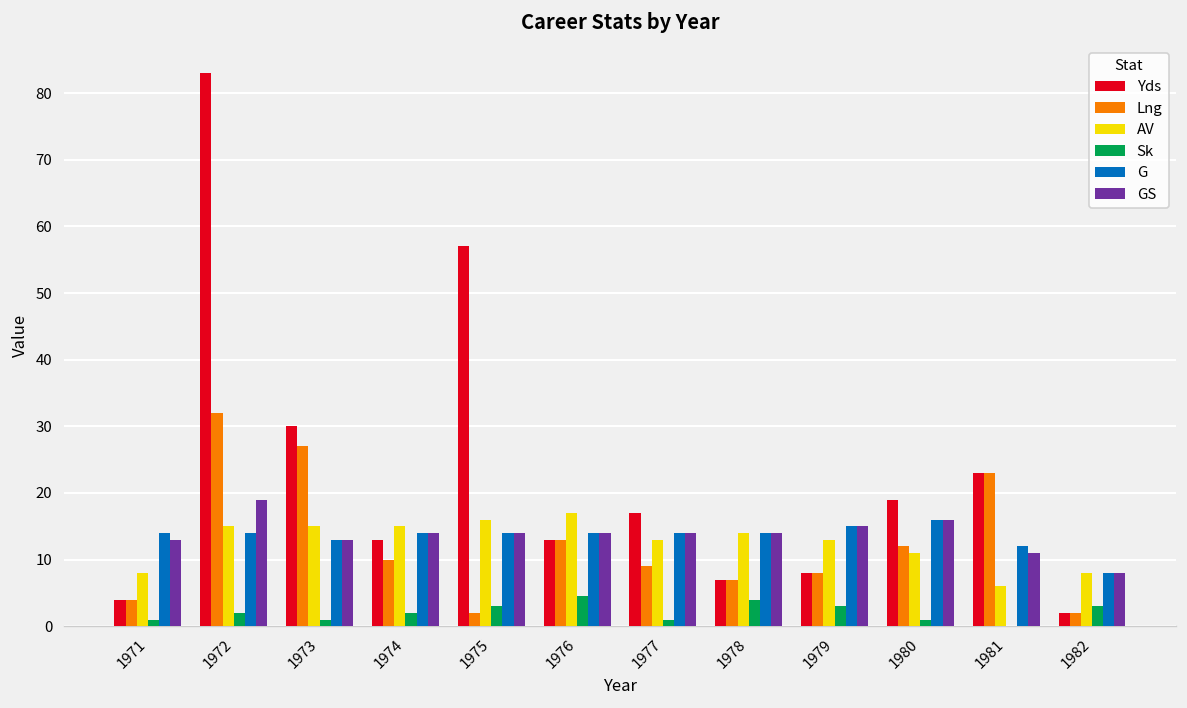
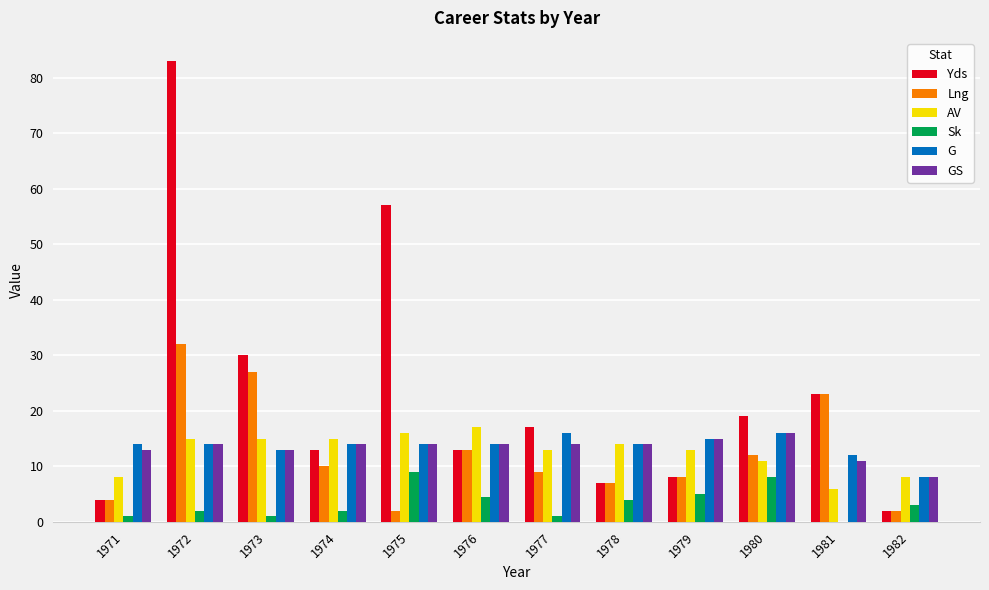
GS, 1972: 19 -> 14
Sk, 1975: 3 -> 9
G, 1977: 14 -> 16
Sk, 1979: 3 -> 5
Sk, 1980: 1 -> 8
